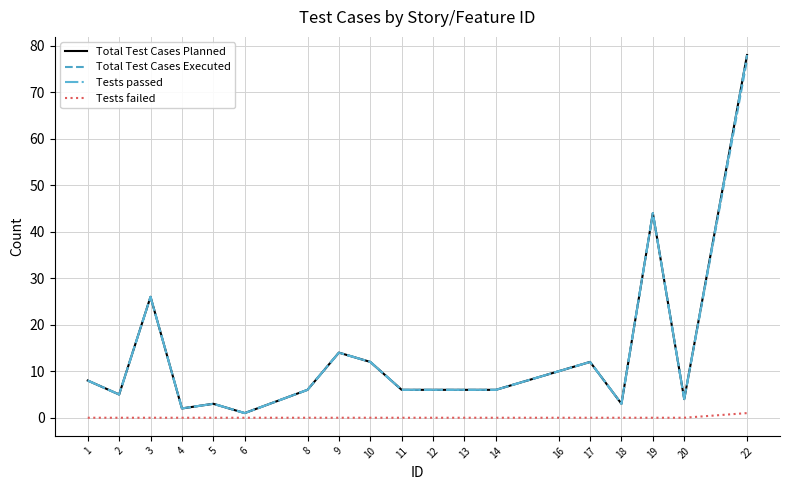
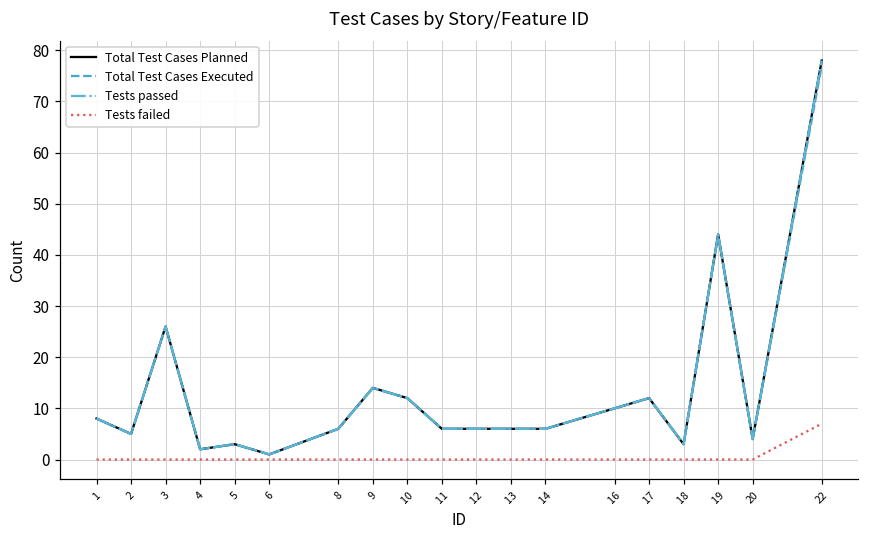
Tests failed, 22: 1 -> 7
